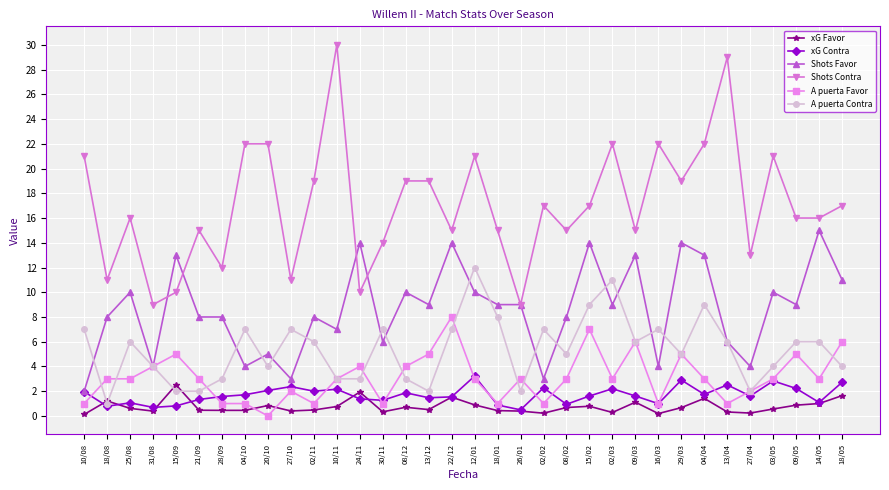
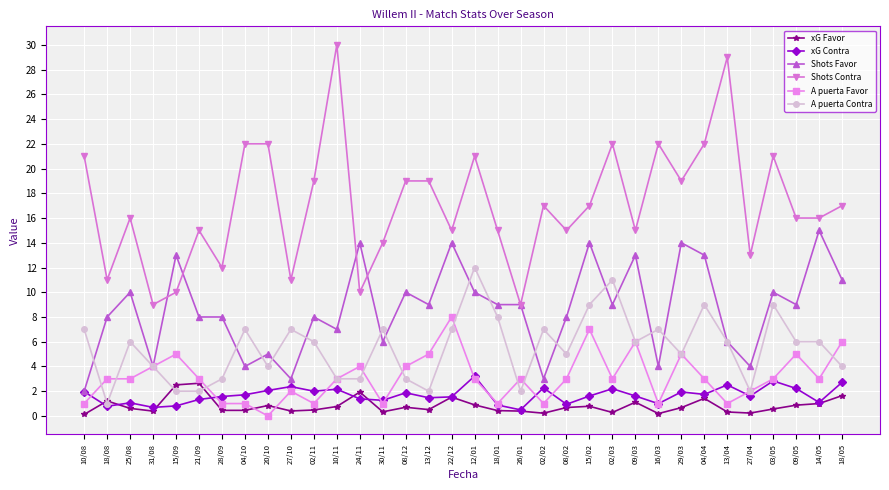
xG Favor, 21/09: 0.5 -> 2.6
xG Contra, 29/03: 2.9 -> 1.9
A puerta Contra, 03/05: 4 -> 9
